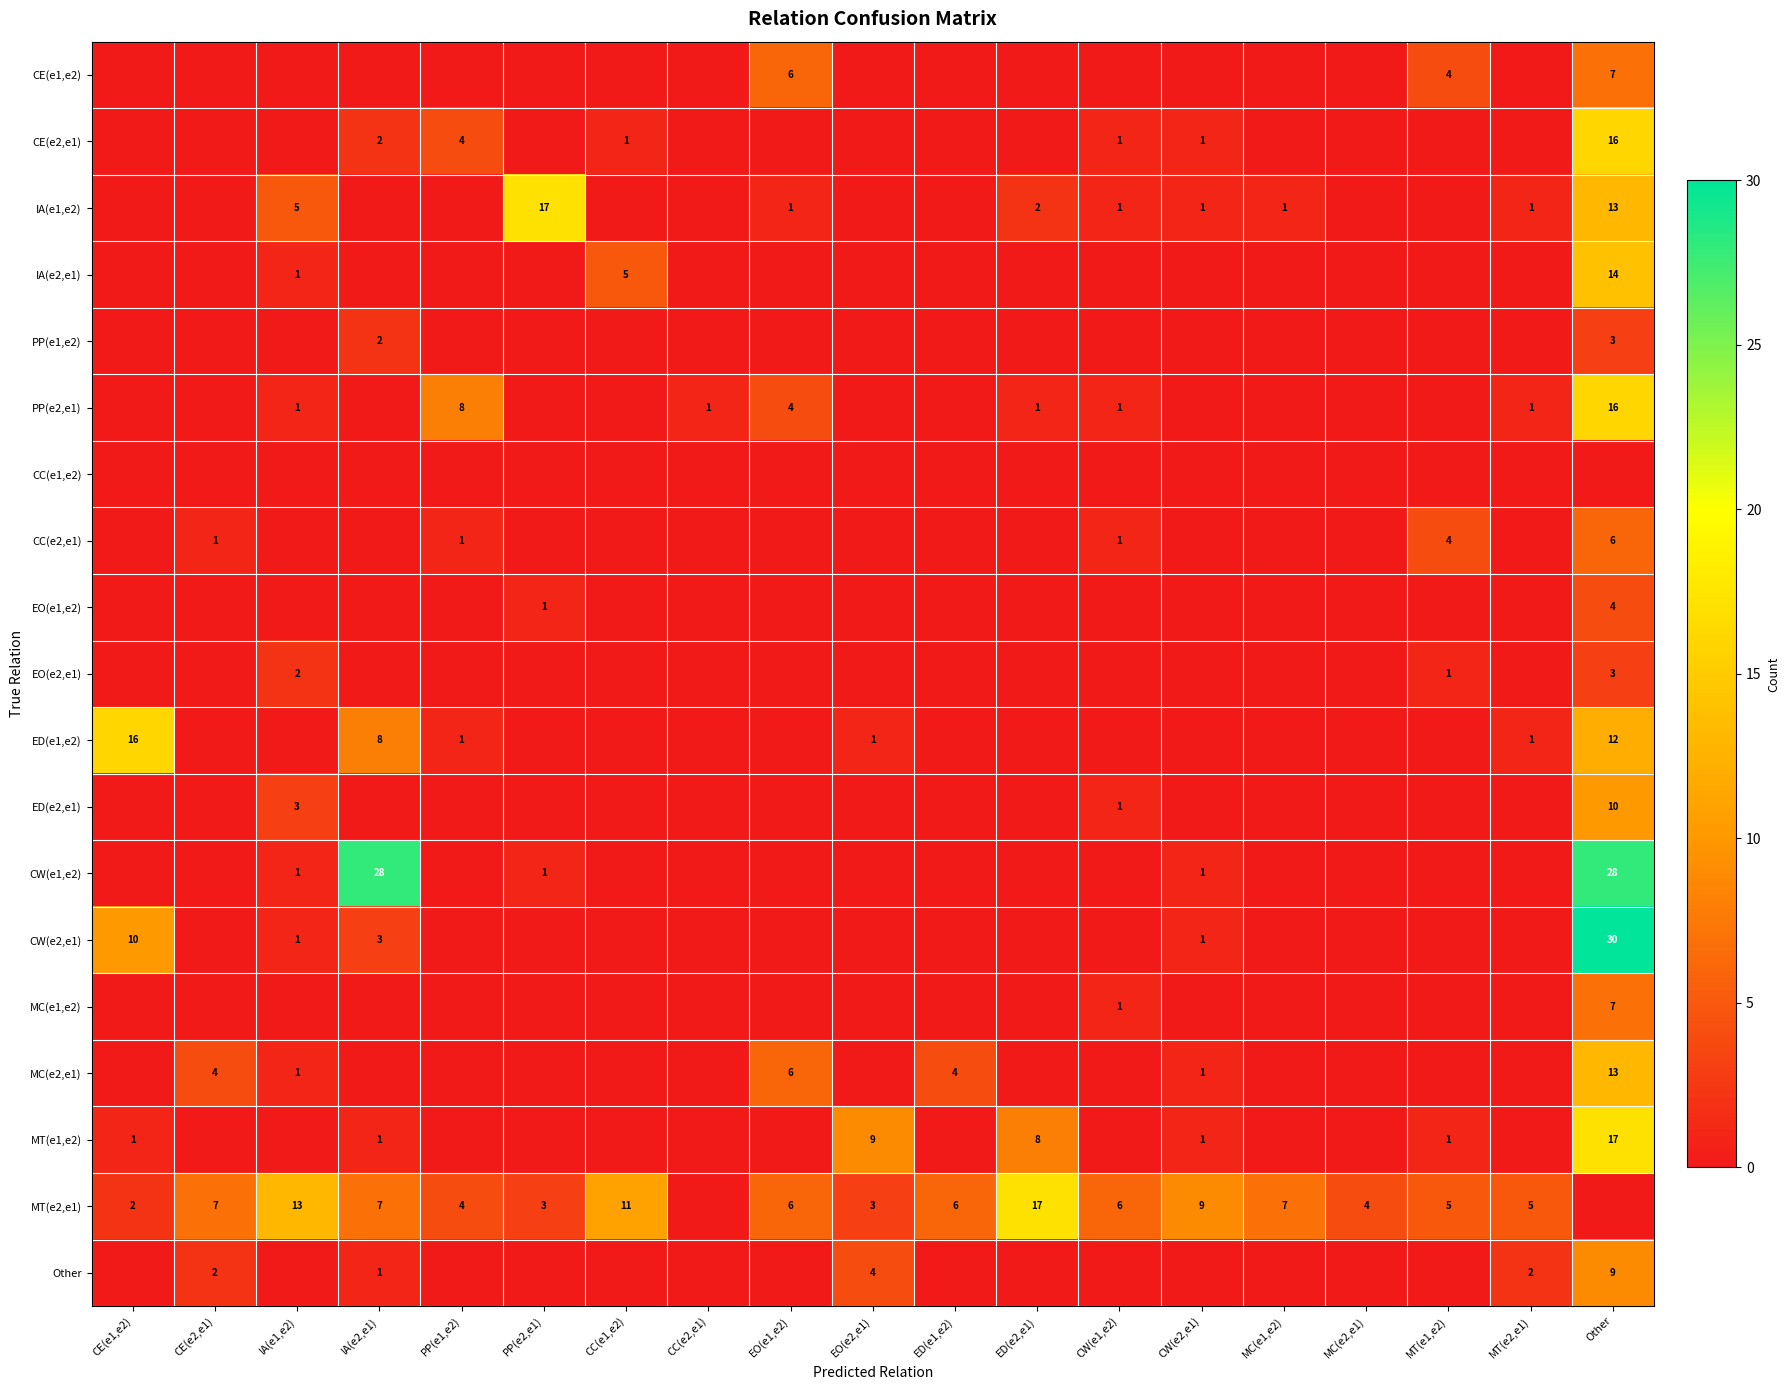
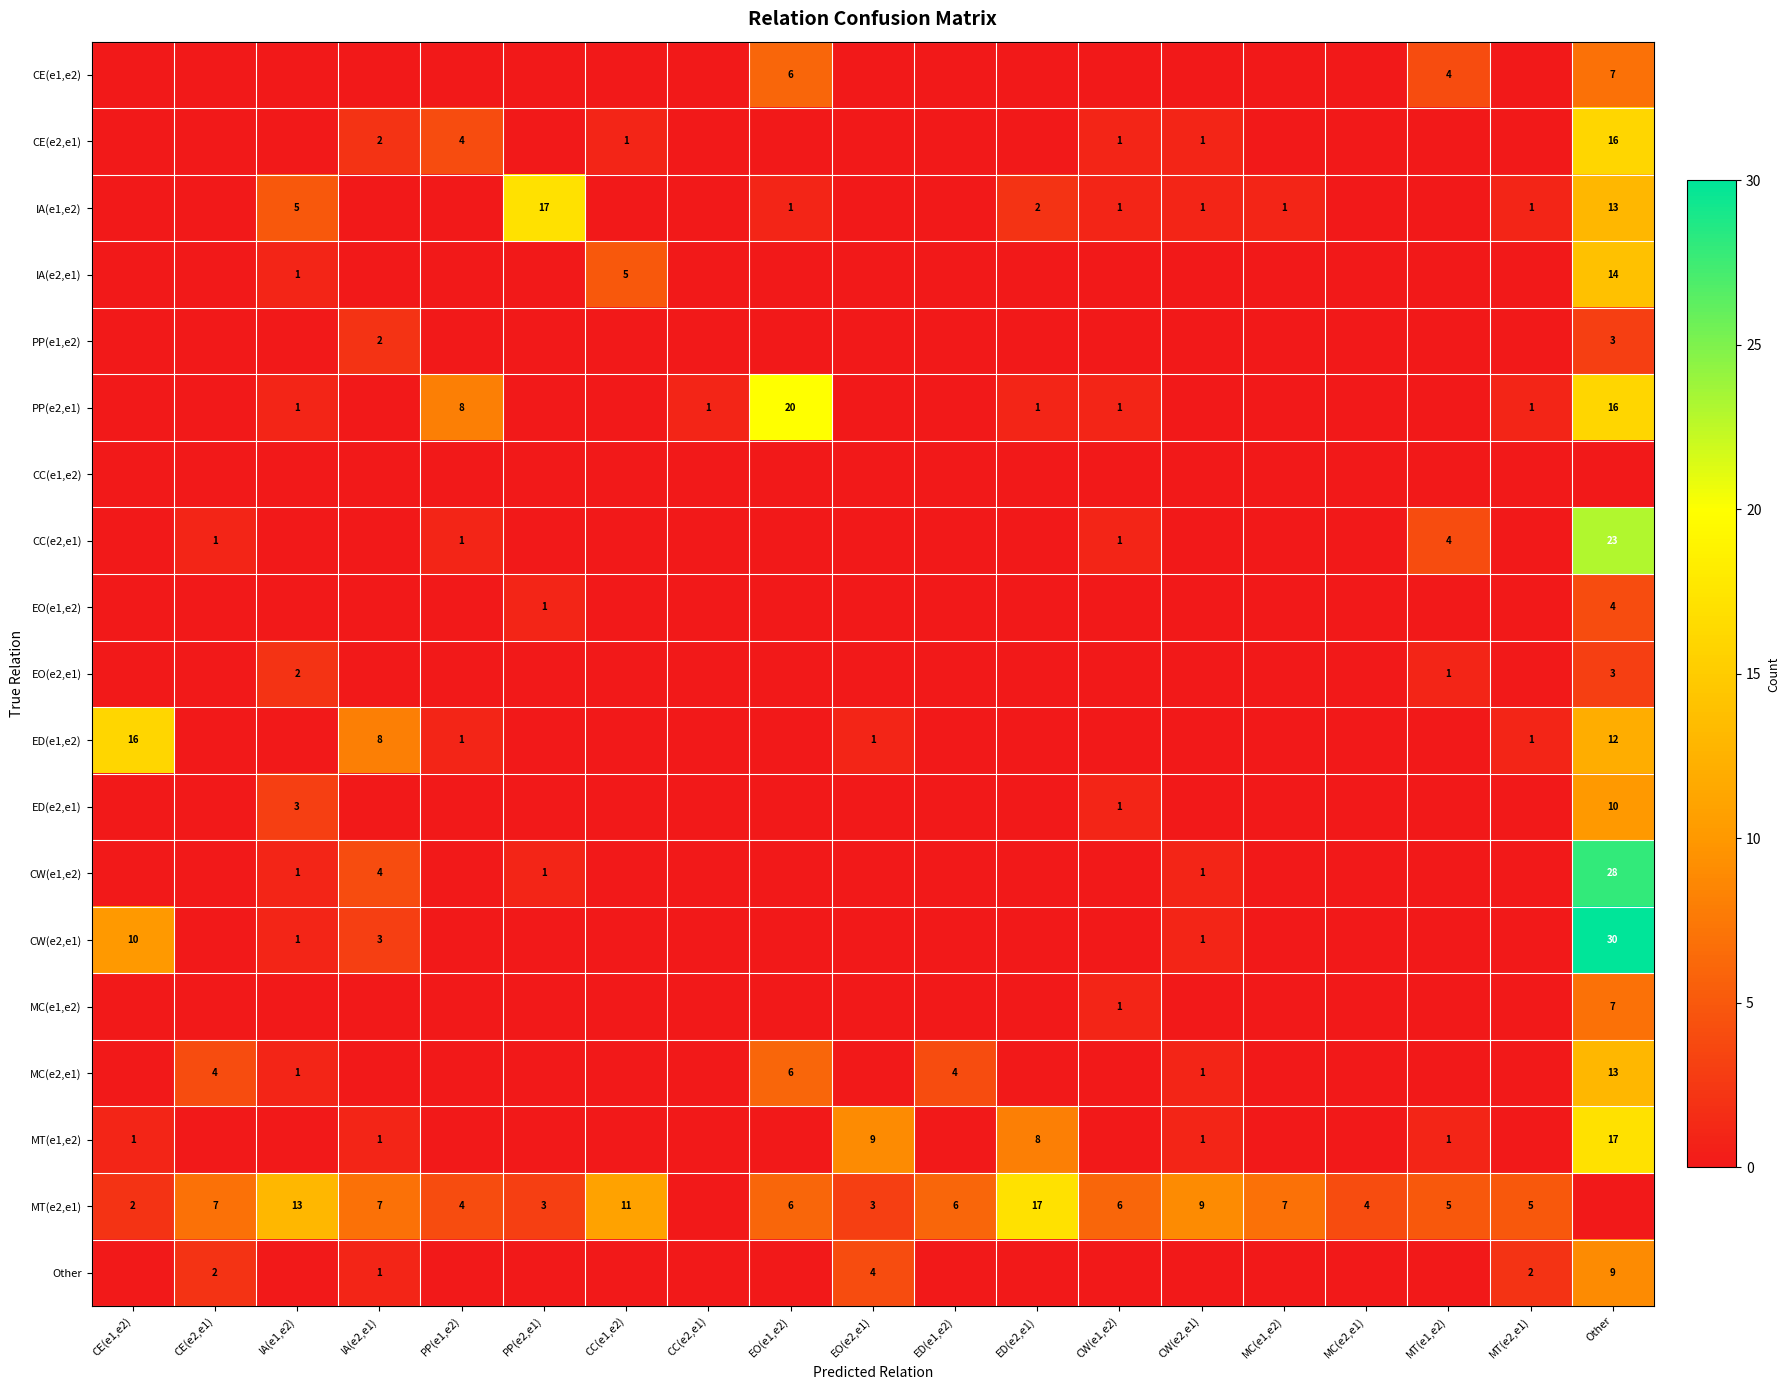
PP(e2,e1), EO(e1,e2): 4 -> 20
CC(e2,e1), Other: 6 -> 23
CW(e1,e2), IA(e2,e1): 28 -> 4
